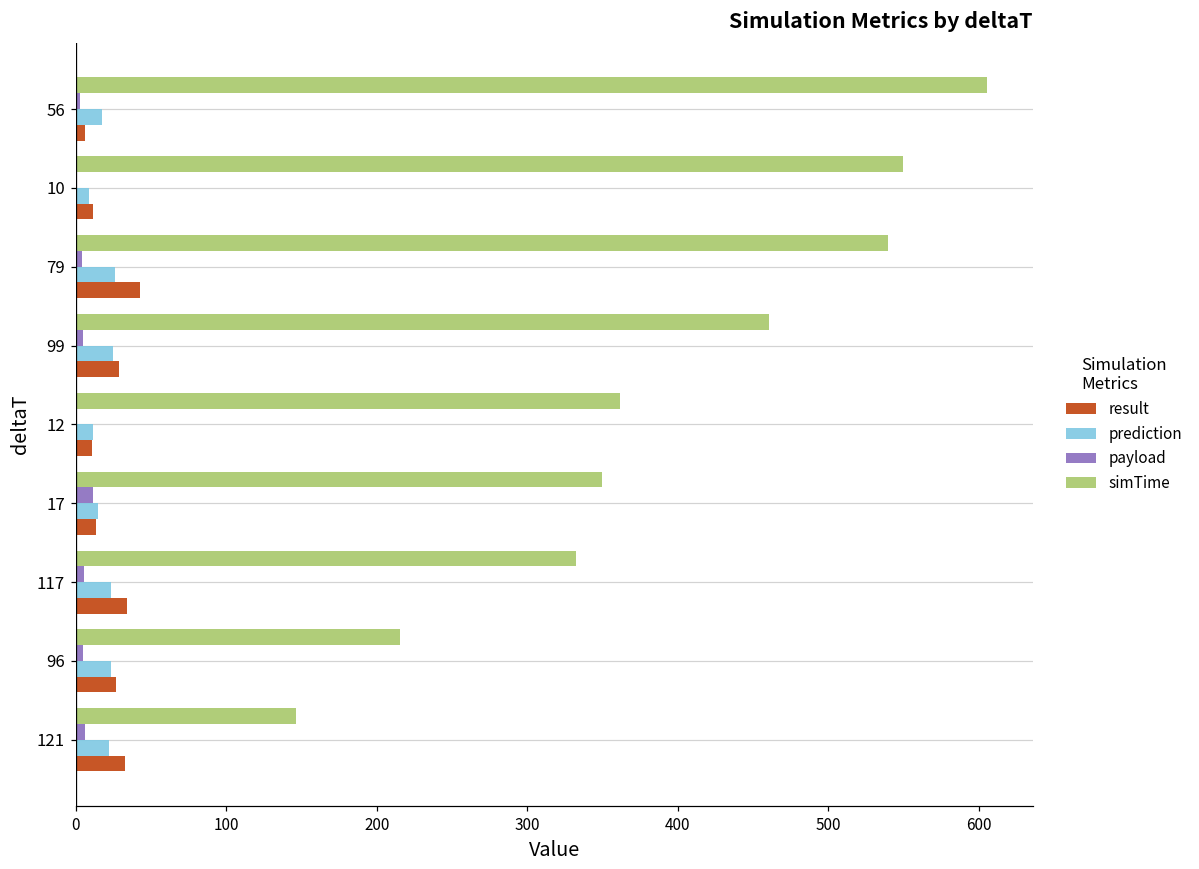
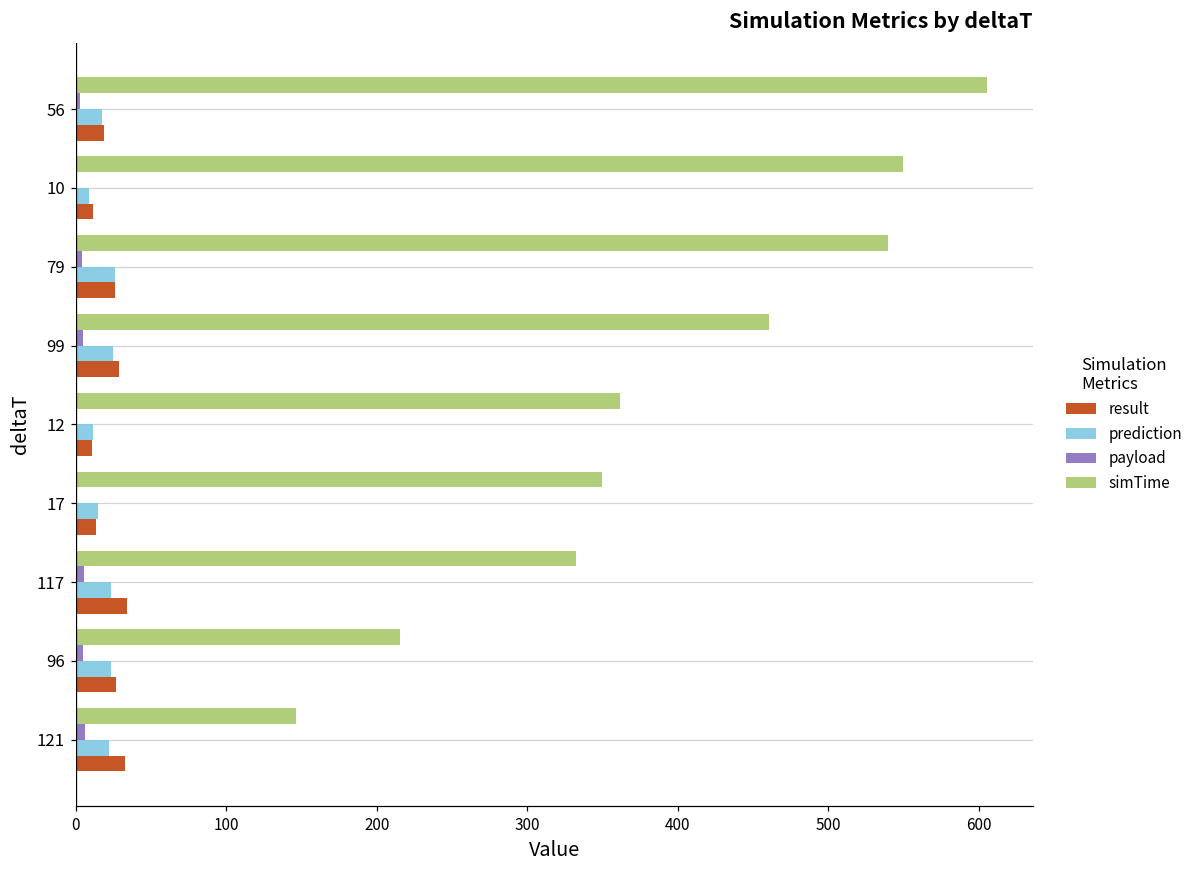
result, 56: 6 -> 19
result, 79: 43 -> 26
payload, 17: 11 -> 1
